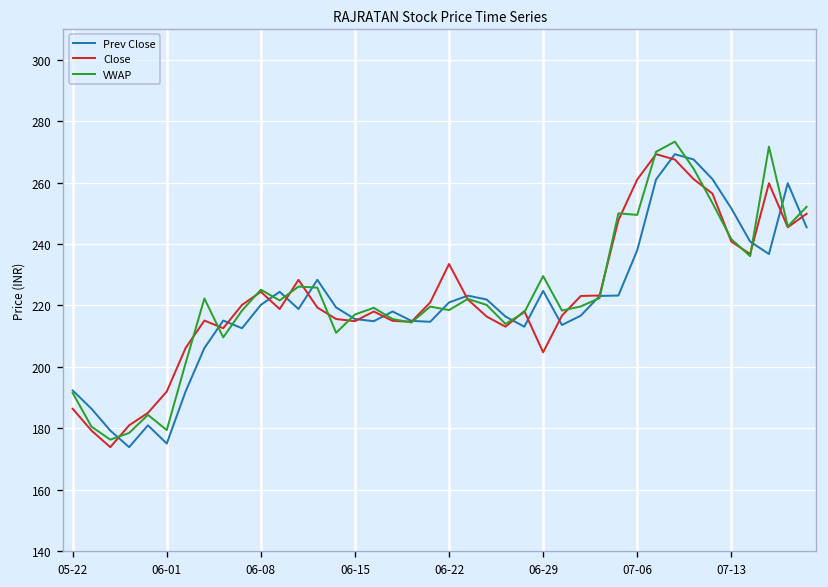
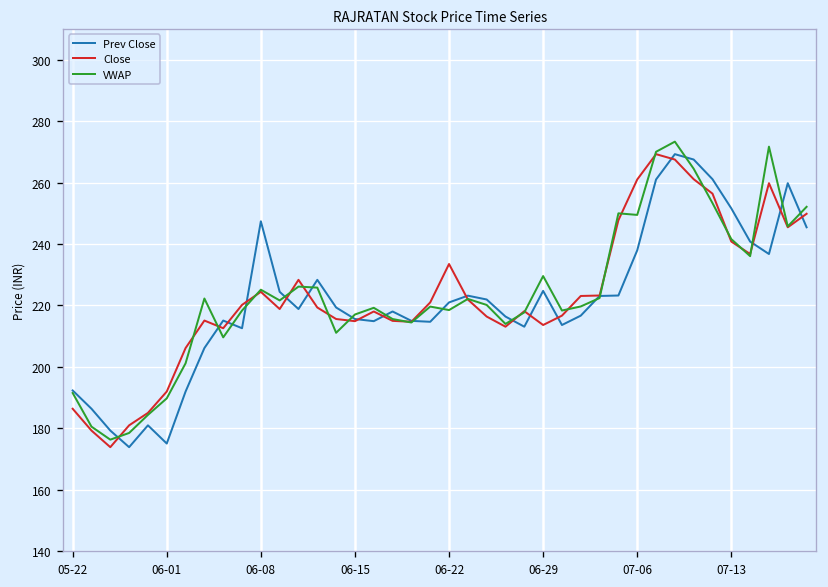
VWAP, 06-01: 179 -> 190
Prev Close, 06-08: 220 -> 247
Close, 06-29: 205 -> 214
